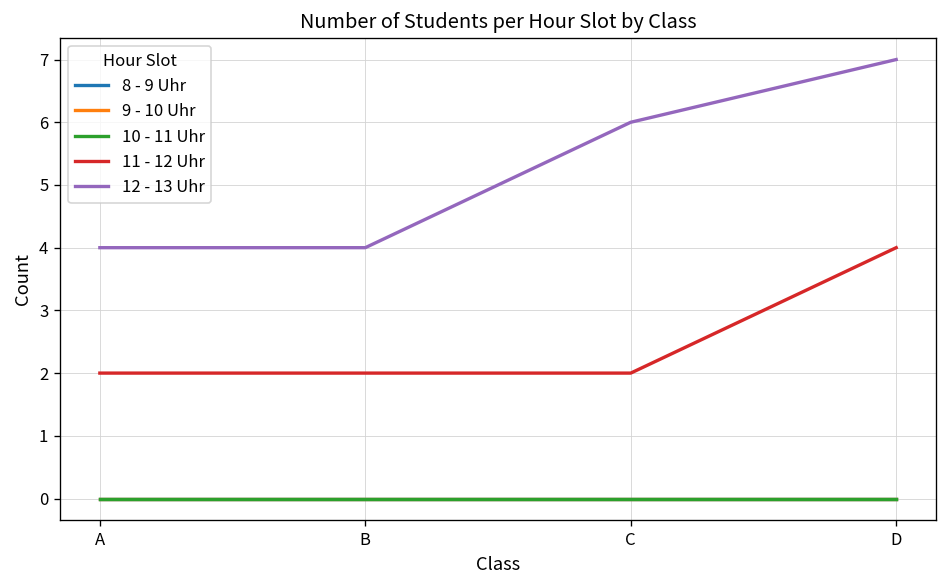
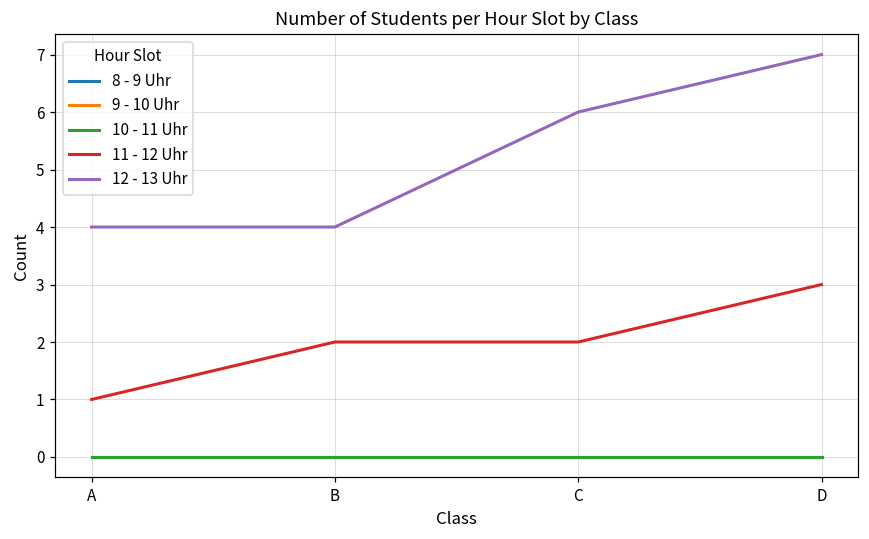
11 - 12 Uhr, A: 2 -> 1
11 - 12 Uhr, D: 4 -> 3
